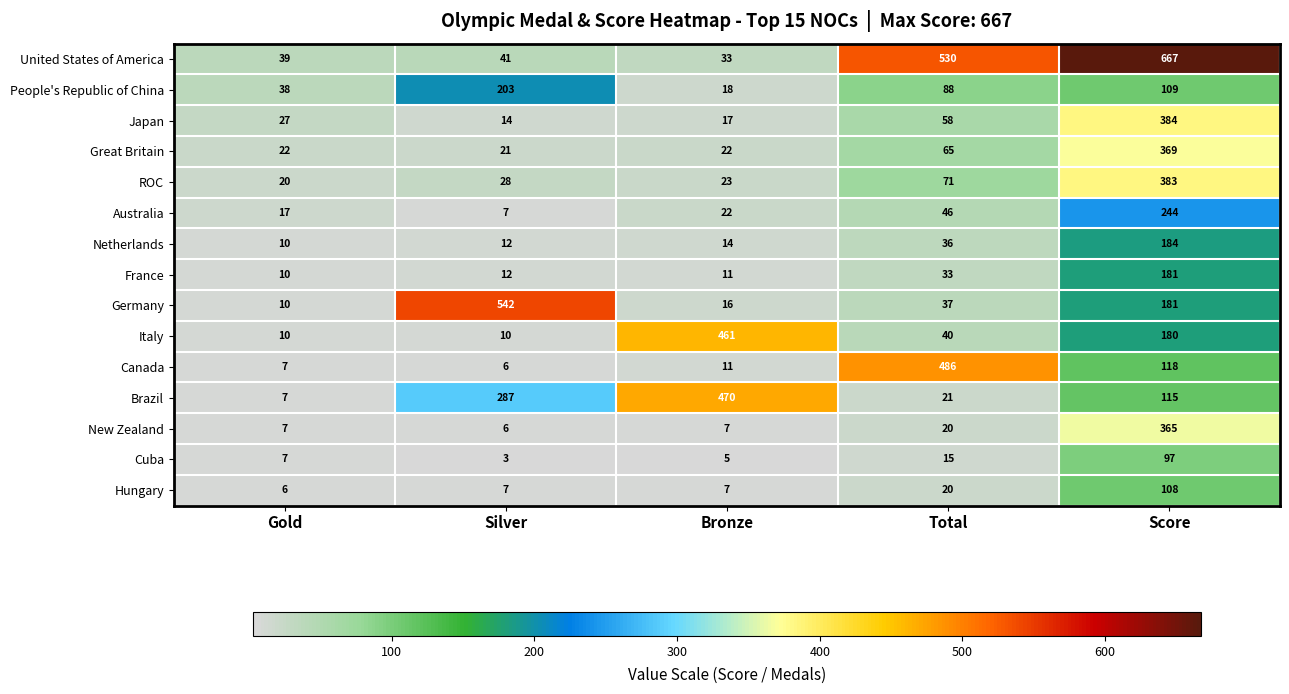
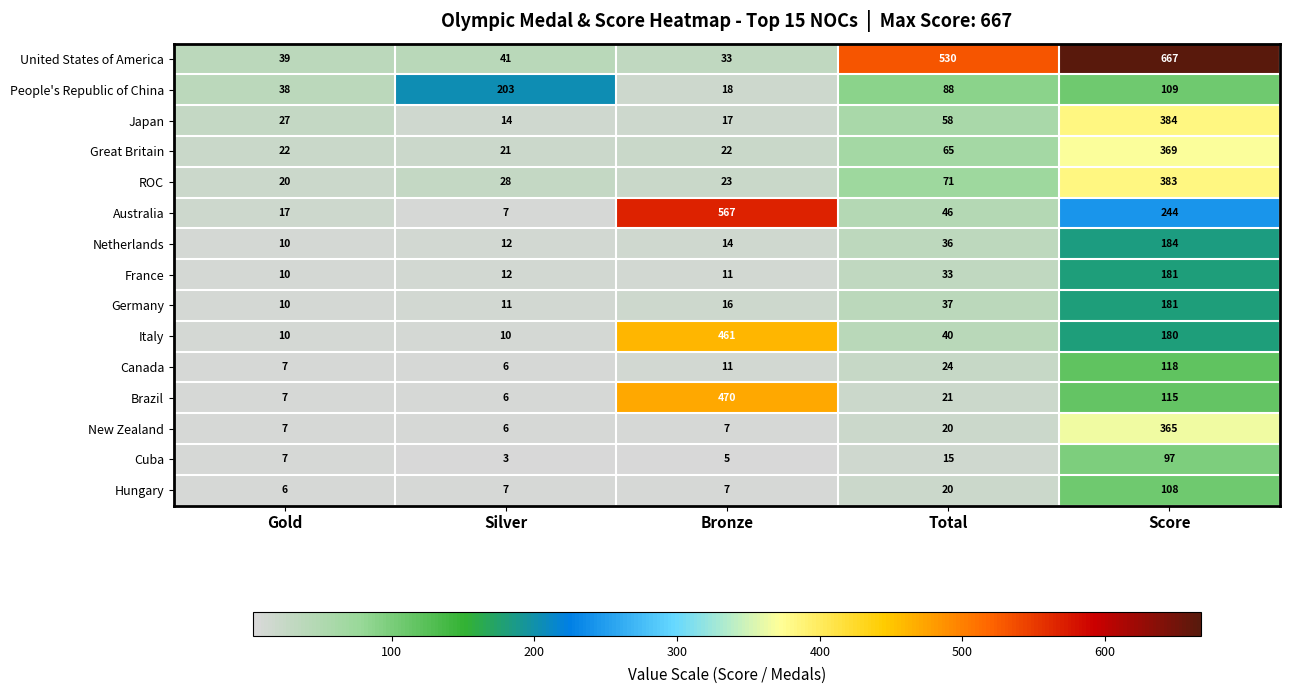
Australia, Bronze: 22 -> 567
Germany, Silver: 542 -> 11
Canada, Total: 486 -> 24
Brazil, Silver: 287 -> 6
